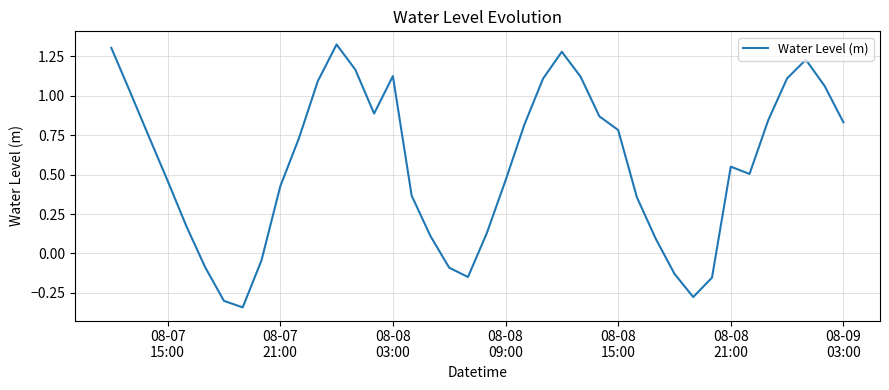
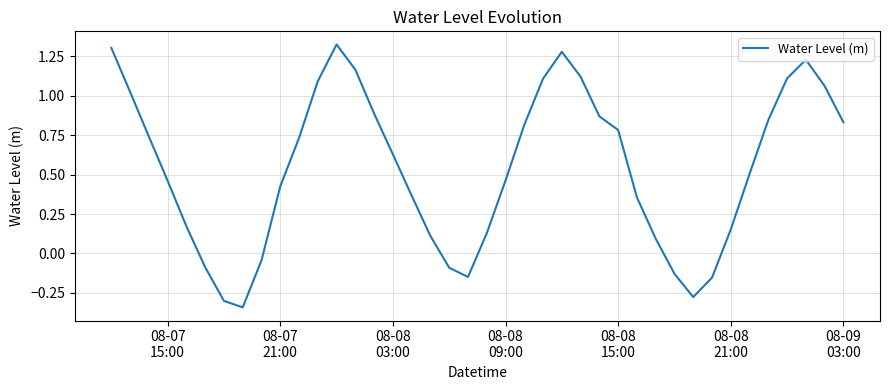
08-08 03:00: 1.12 -> 0.63
08-08 21:00: 0.55 -> 0.15
